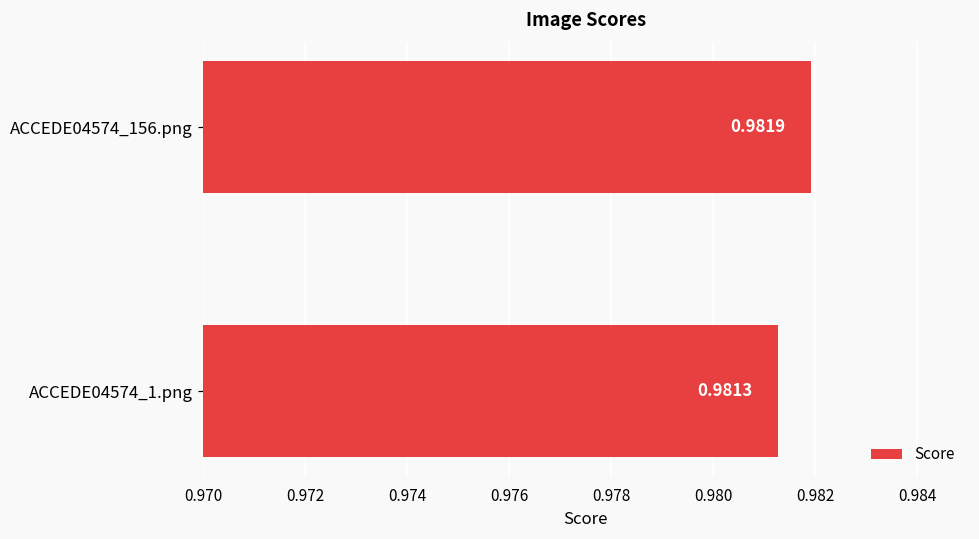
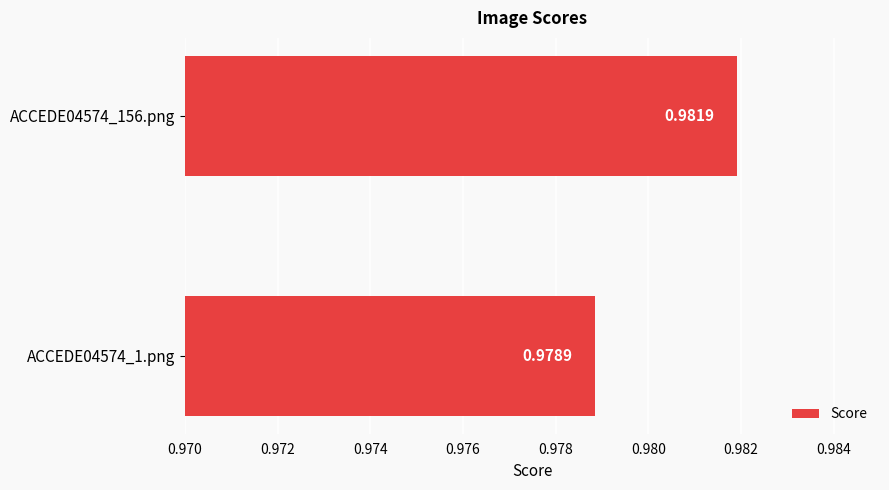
ACCEDE04574_1.png: 0.9813 -> 0.9789
